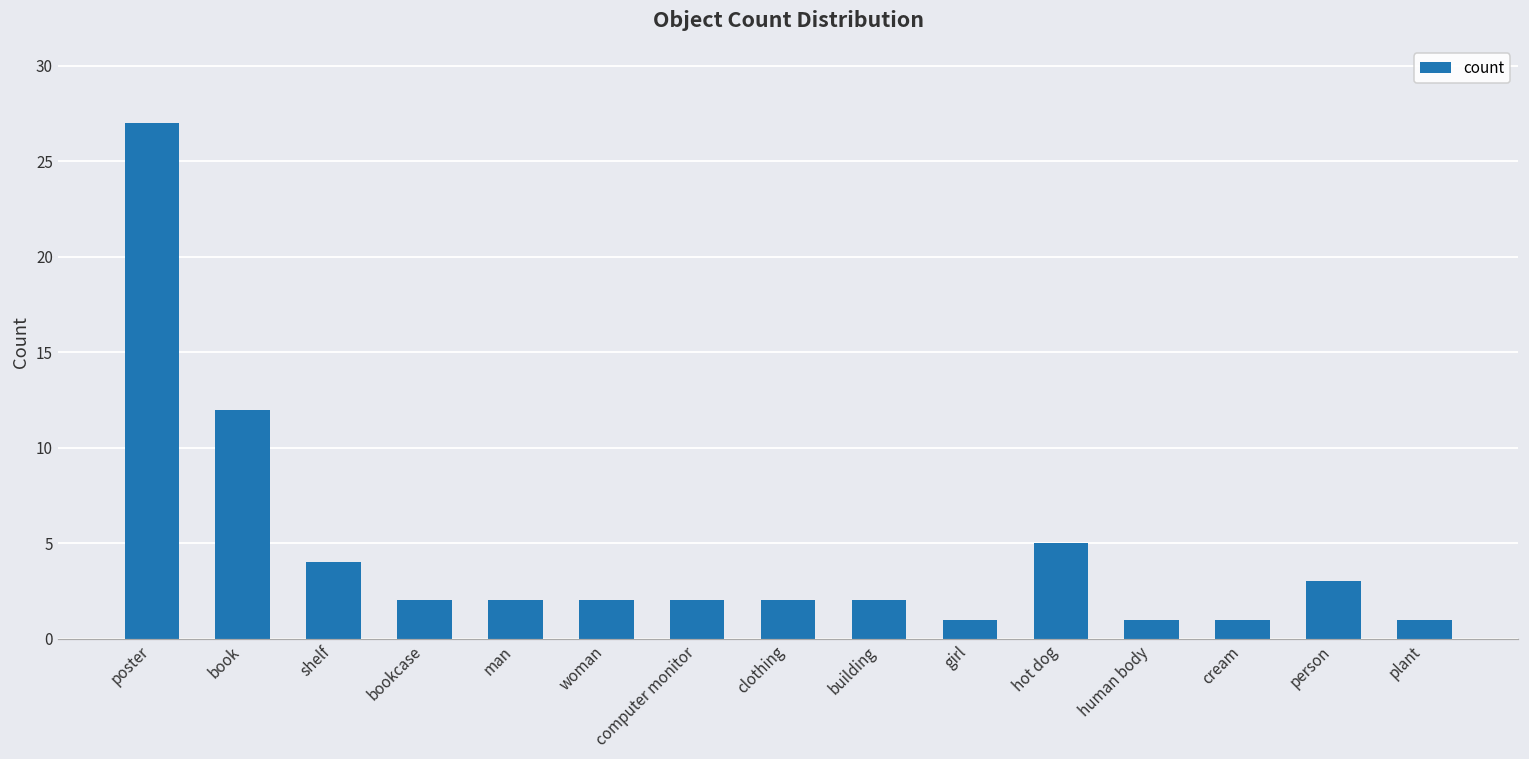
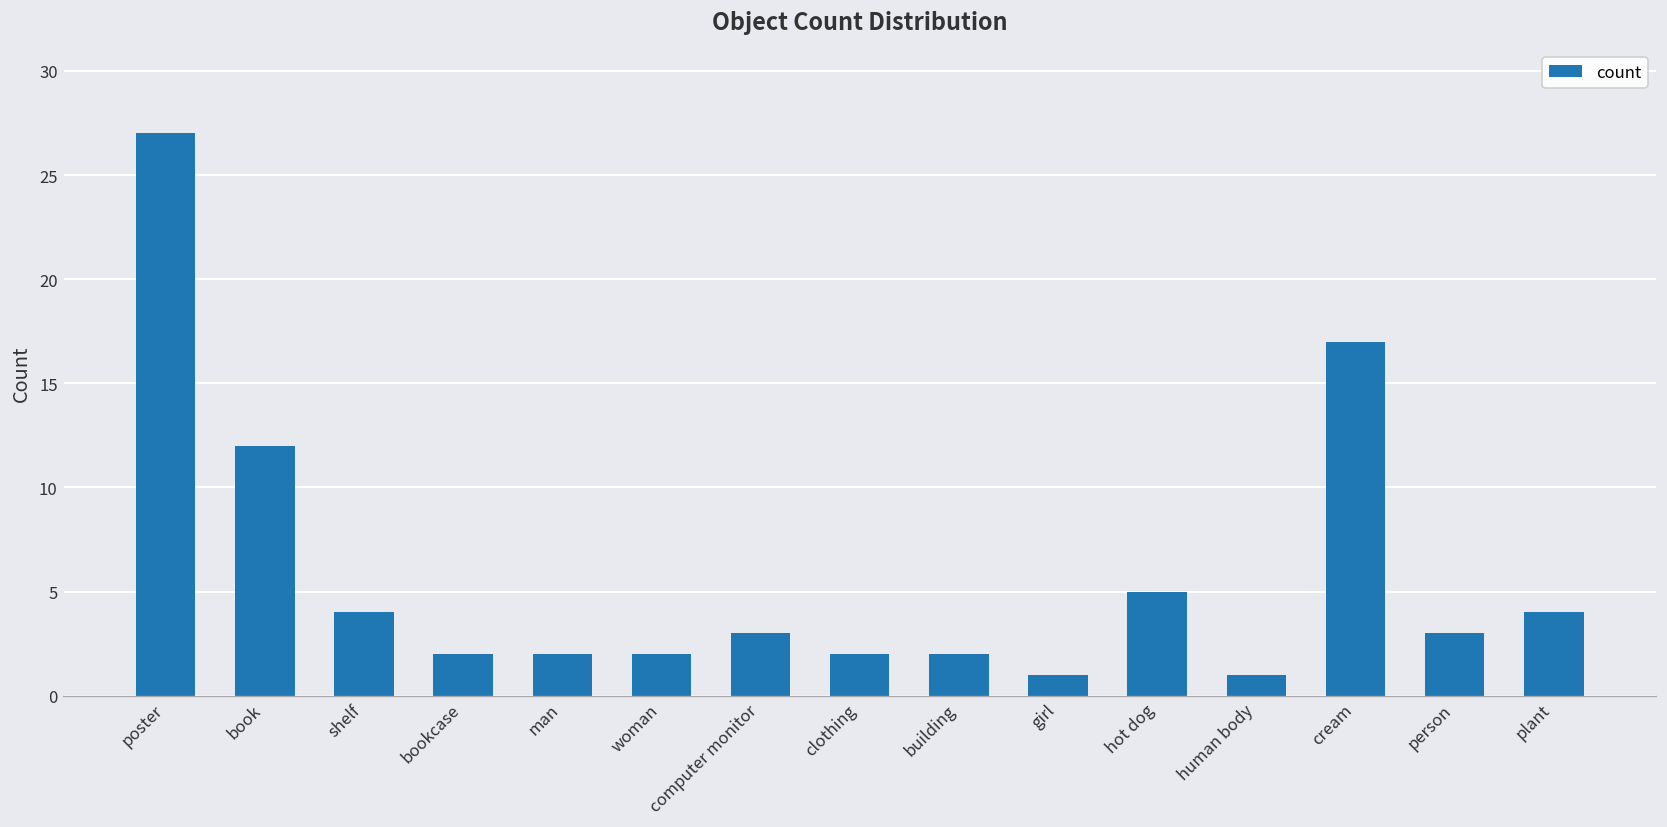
computer monitor: 2 -> 3
cream: 1 -> 17
plant: 1 -> 4
